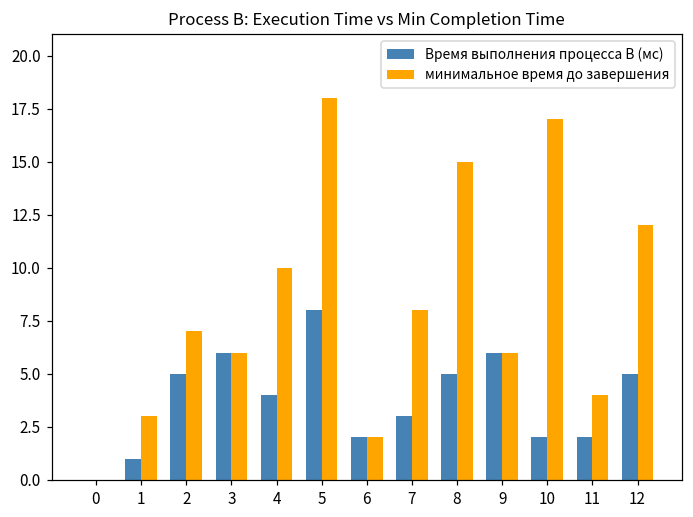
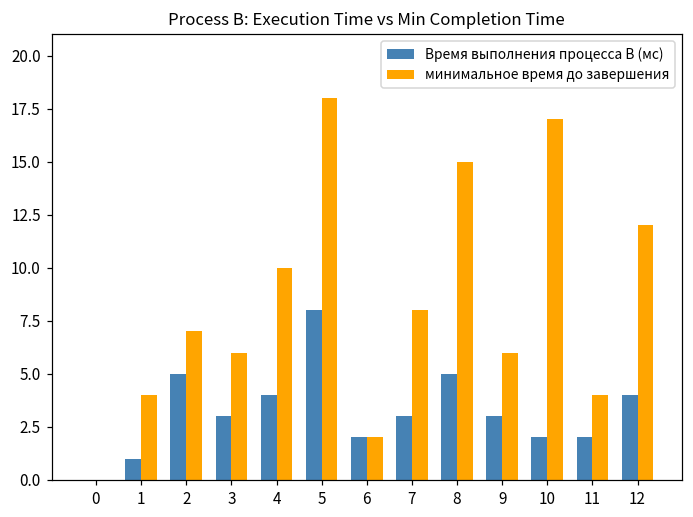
минимальное время до завершения, 1: 3 -> 4
Время выполнения процесса B (мс), 3: 6 -> 3
Время выполнения процесса B (мс), 9: 6 -> 3
Время выполнения процесса B (мс), 12: 5 -> 4
